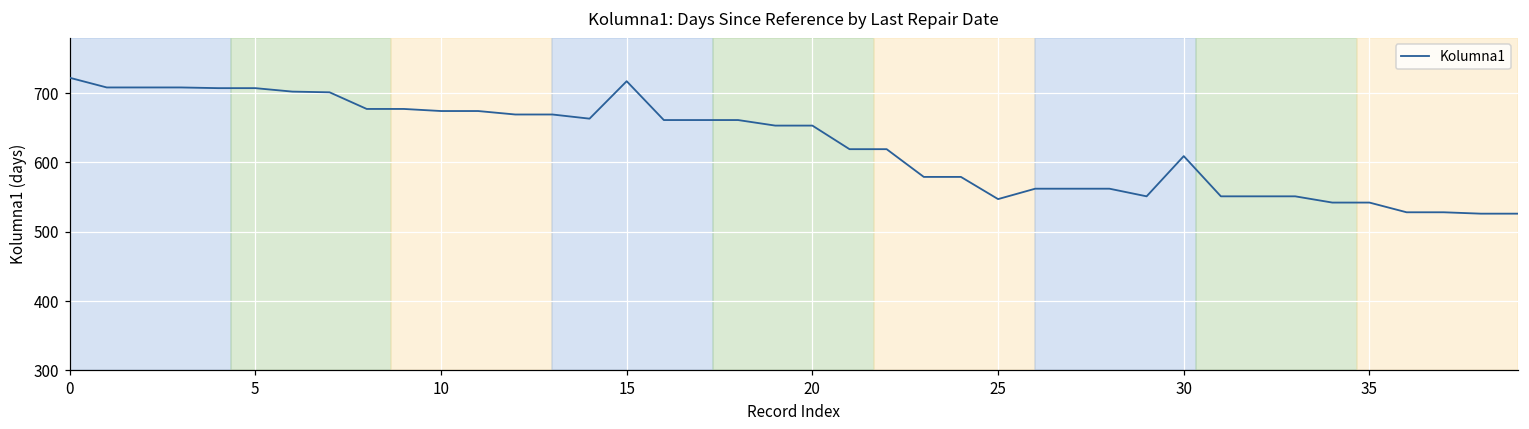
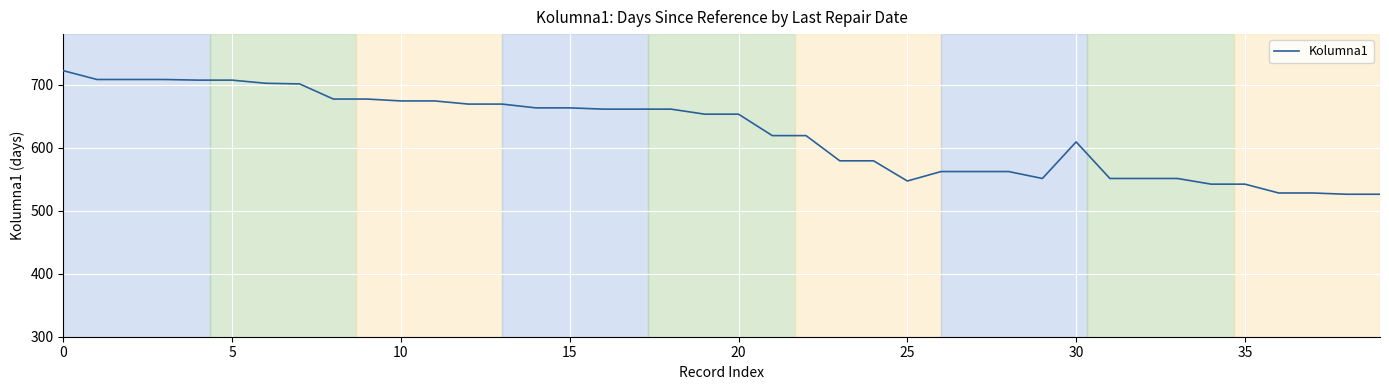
15: 720 -> 660
